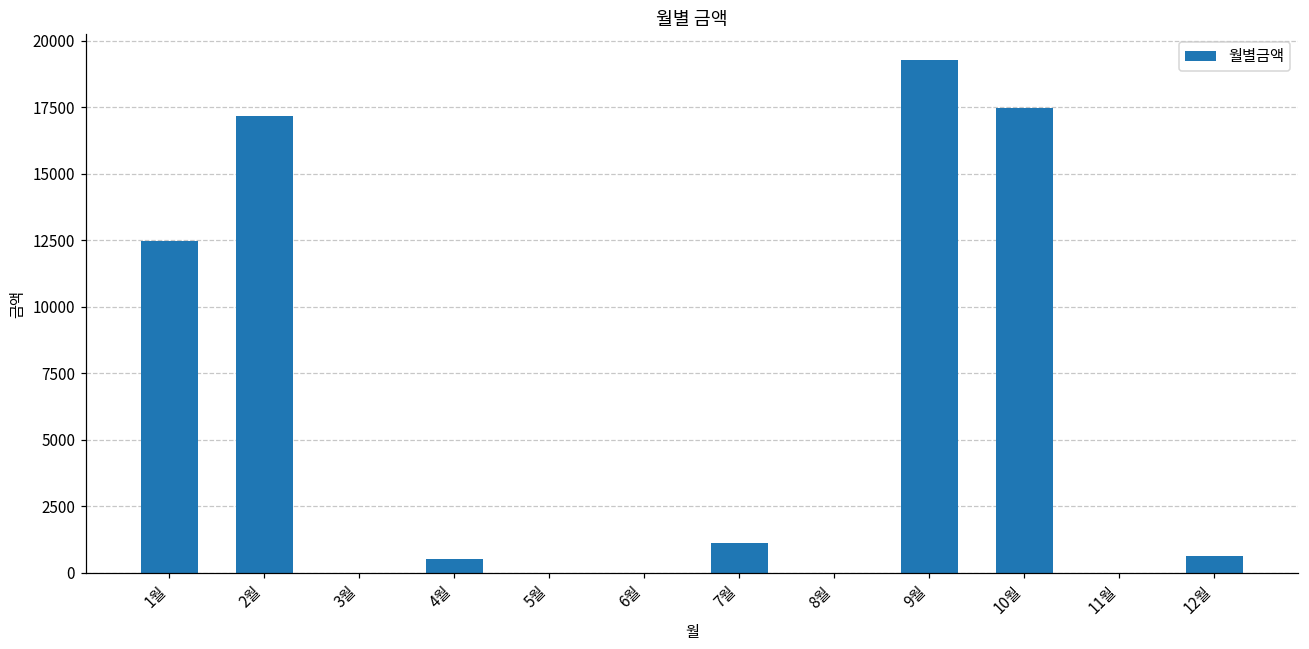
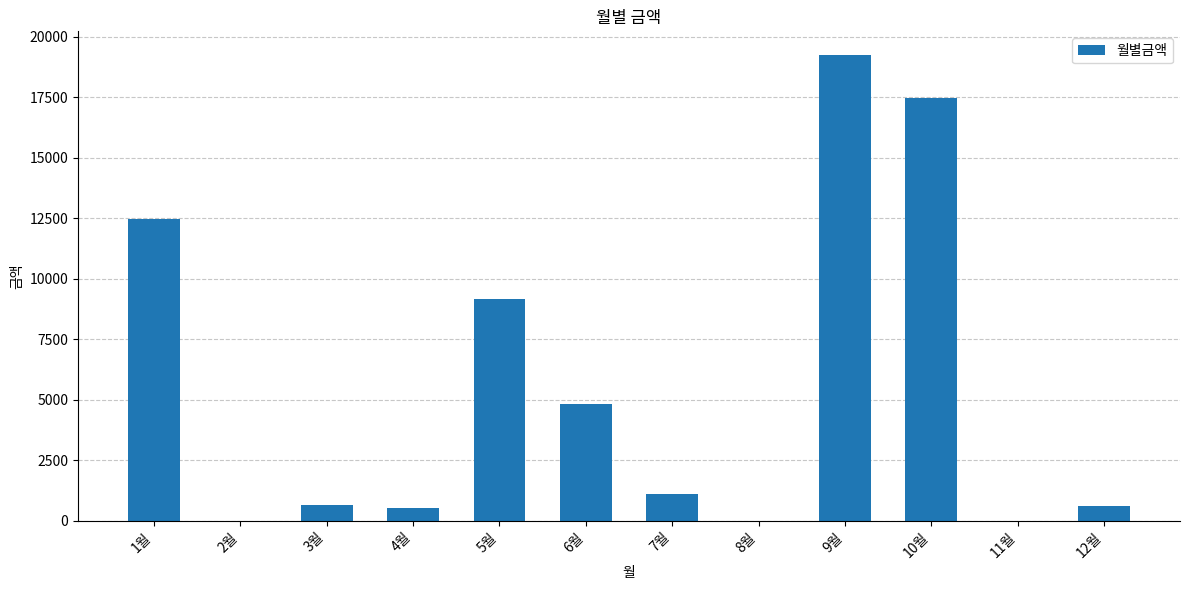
2월: 17200 -> 0
3월: 0 -> 700
5월: 0 -> 9200
6월: 0 -> 4800
